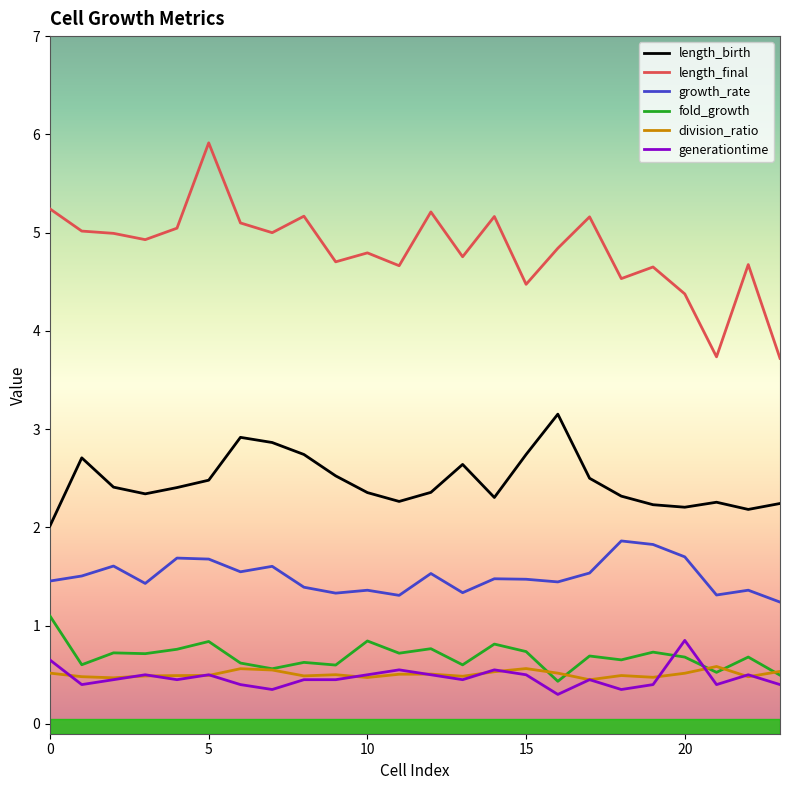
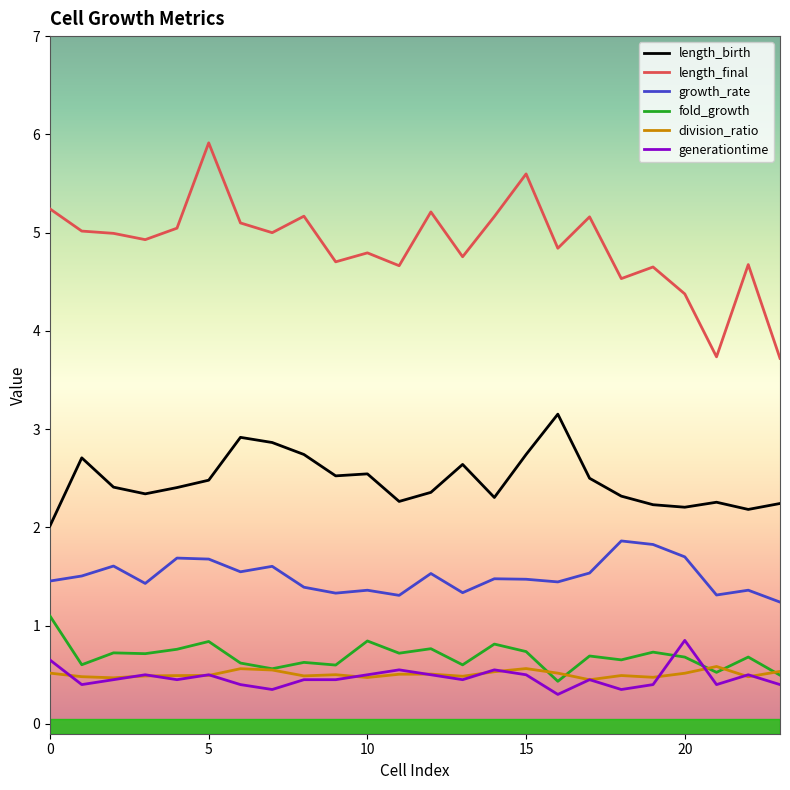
length_birth, 10: 2.4 -> 2.5
length_final, 15: 4.5 -> 5.6
